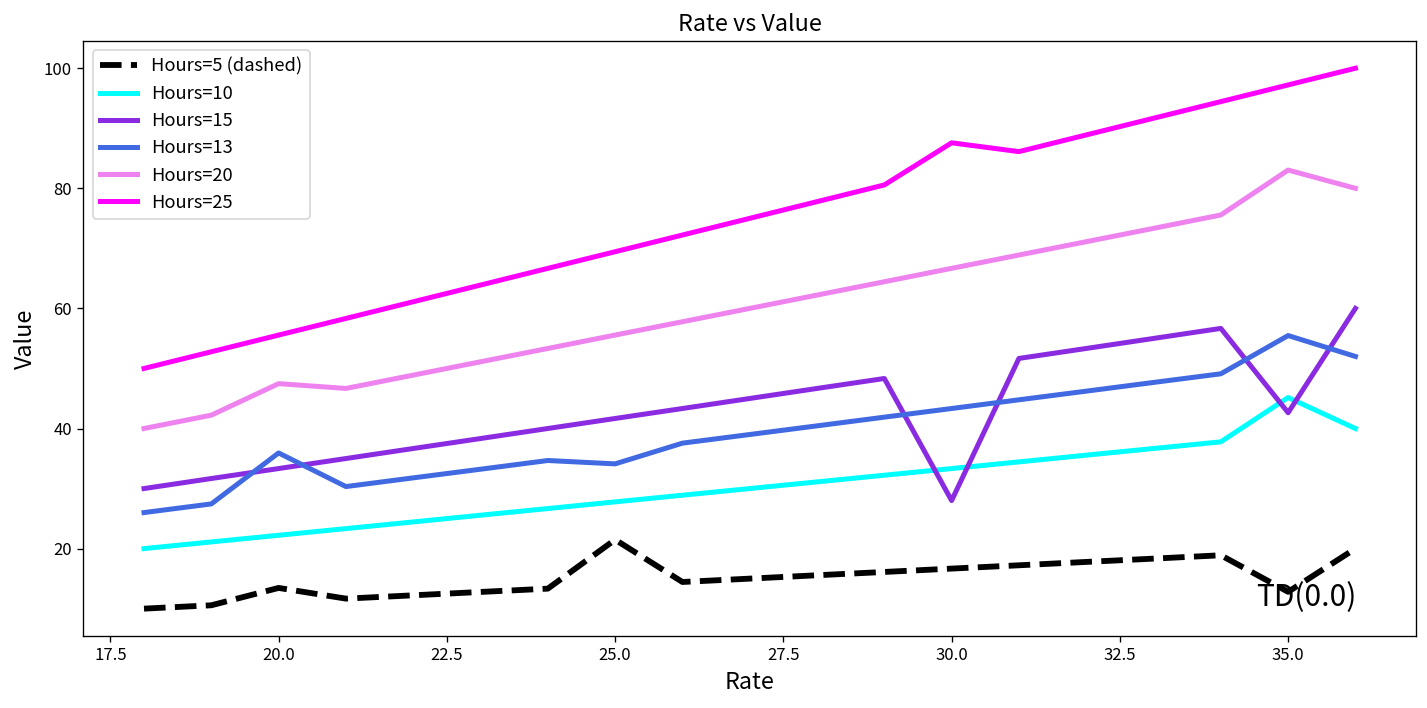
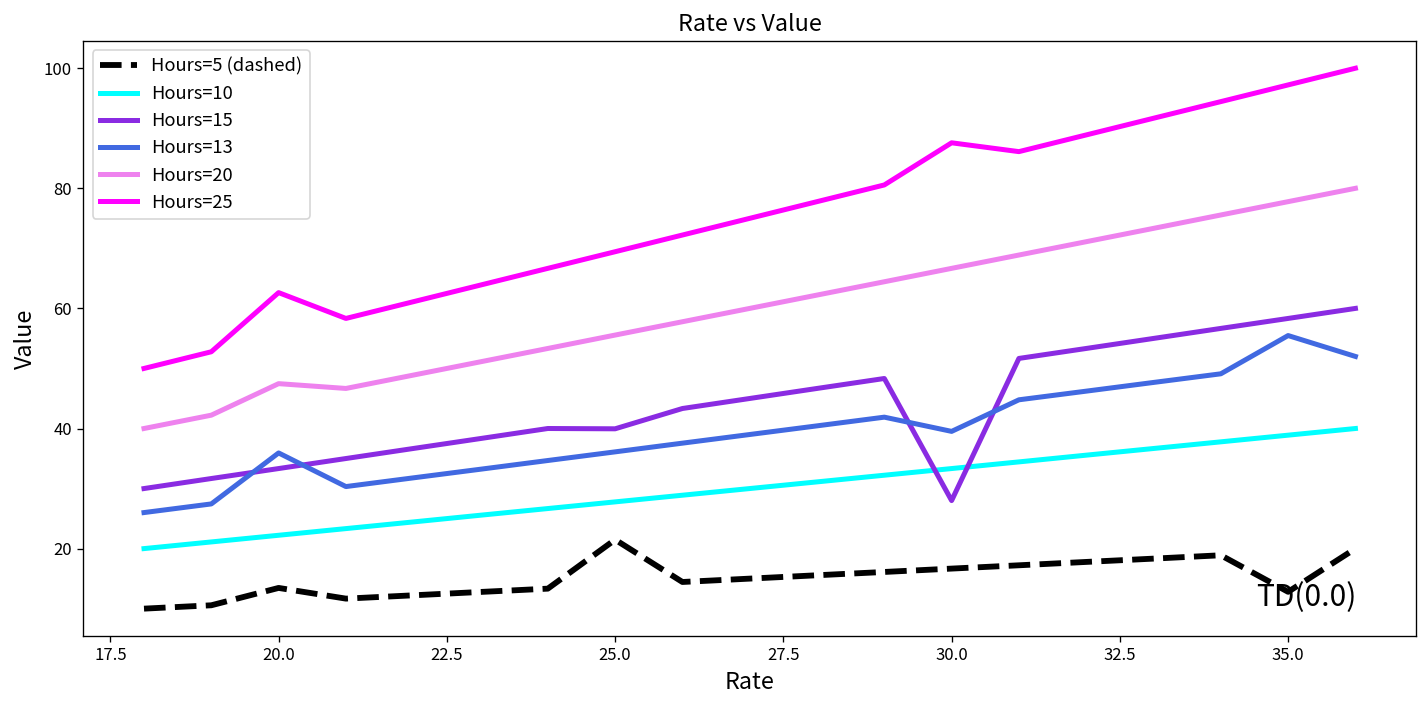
Hours=25, 20.0: 56 -> 63
Hours=15, 25.0: 42 -> 40
Hours=13, 25.0: 34 -> 36
Hours=13, 30.0: 43 -> 40
Hours=10, 35.0: 45 -> 39
Hours=15, 35.0: 43 -> 58
Hours=20, 35.0: 83 -> 78
